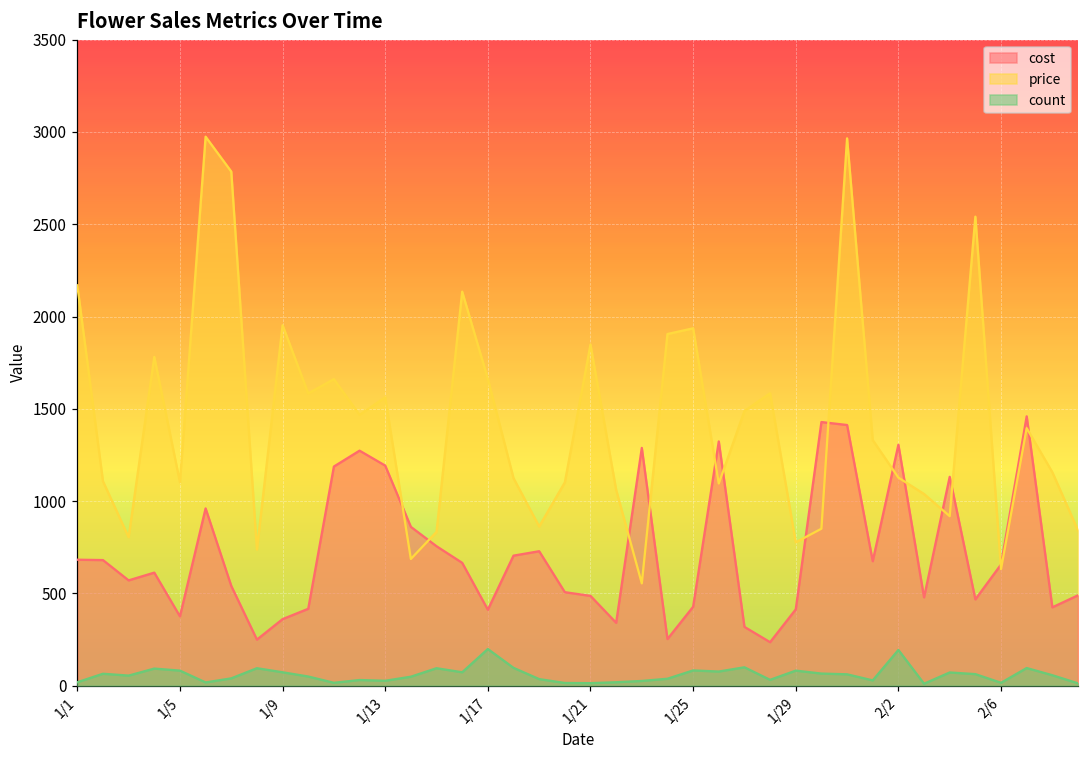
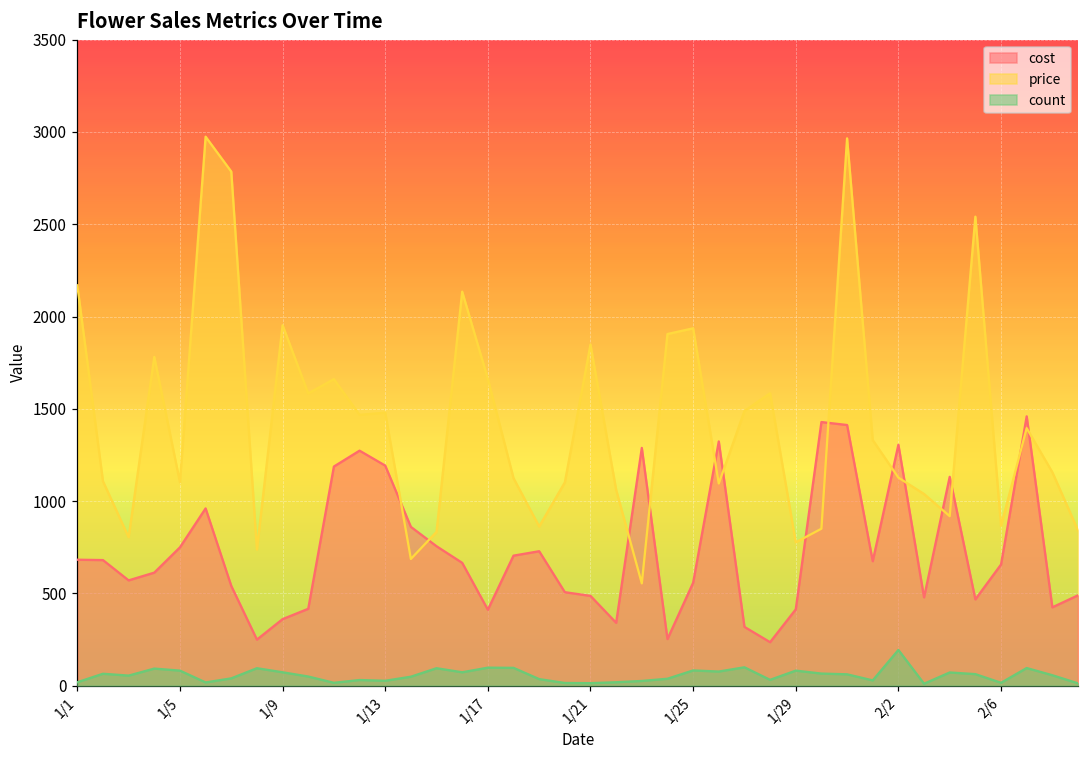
cost, 1/5: 380 -> 750
price, 1/13: 1560 -> 1480
count, 1/17: 200 -> 100
cost, 1/25: 430 -> 560
price, 2/6: 630 -> 870
